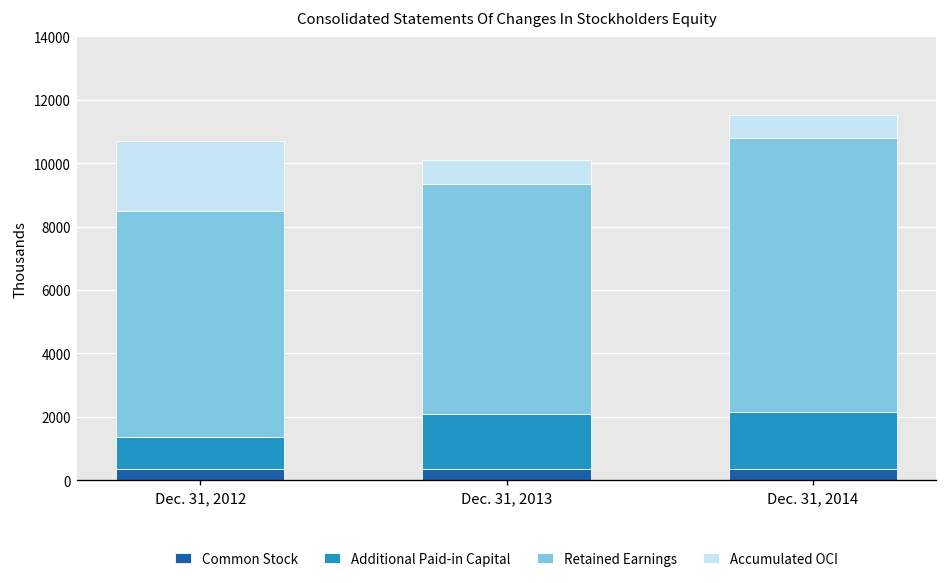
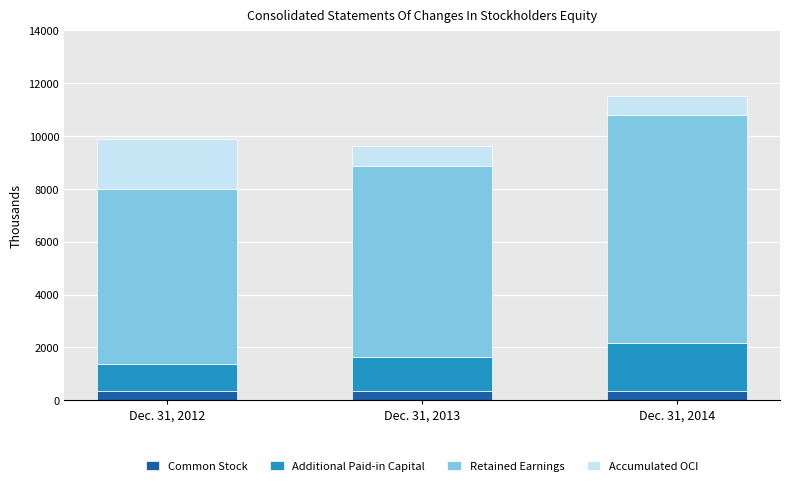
Retained Earnings, Dec. 31, 2012: 7100 -> 6600
Accumulated OCI, Dec. 31, 2012: 2200 -> 1900
Additional Paid-in Capital, Dec. 31, 2013: 1700 -> 1300
